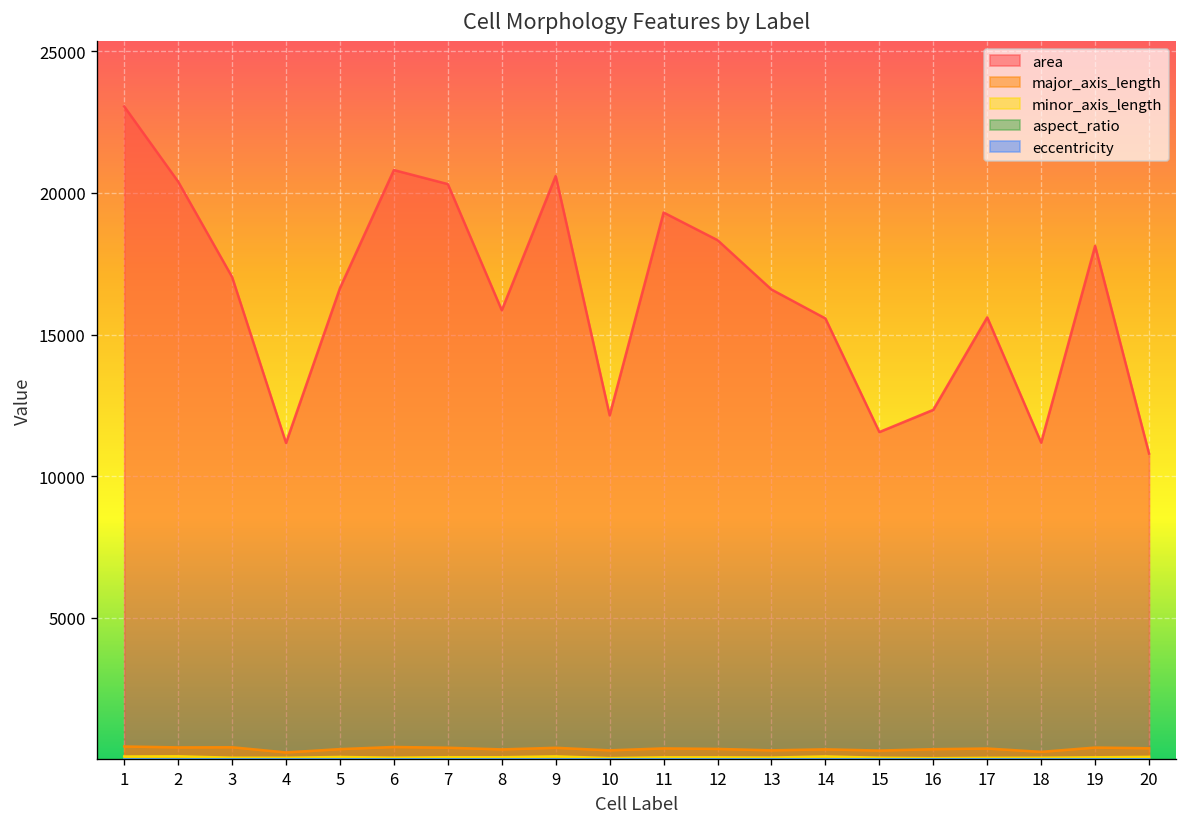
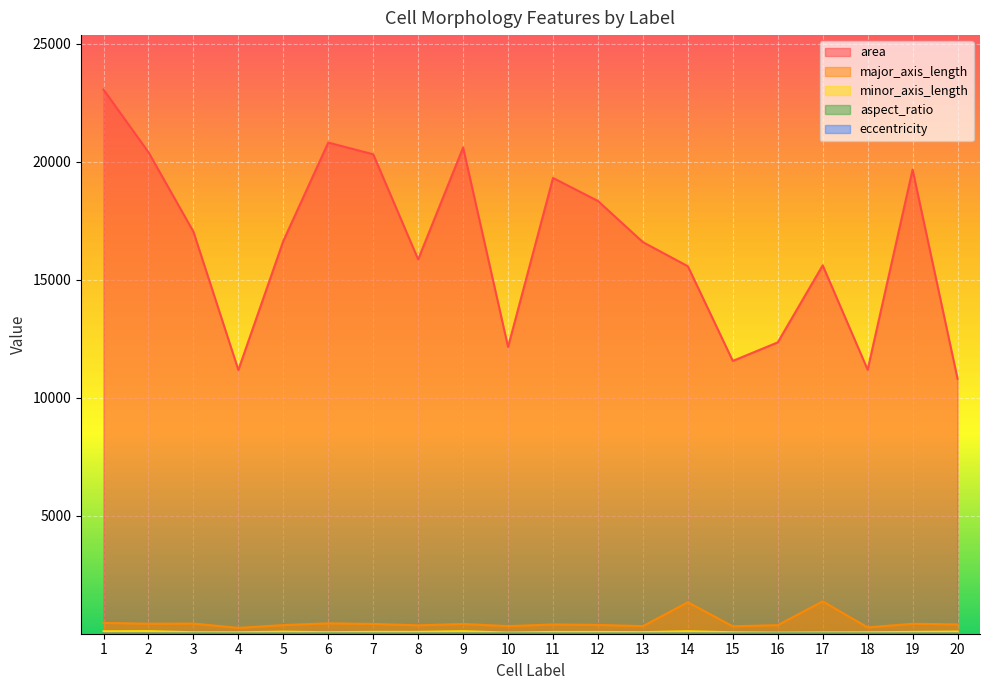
major_axis_length, 14: 400 -> 1300
major_axis_length, 17: 400 -> 1400
area, 19: 18100 -> 19700
